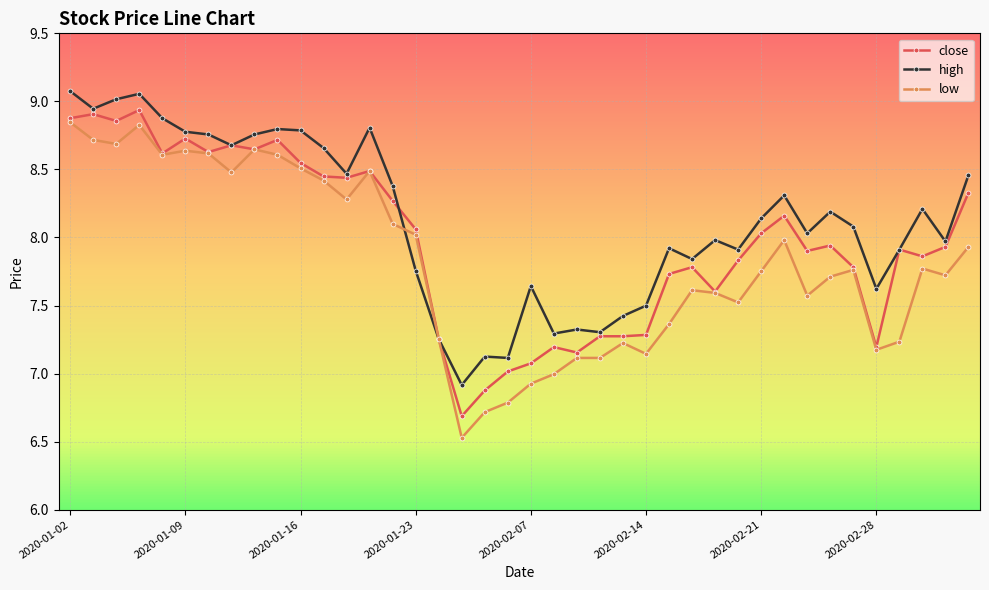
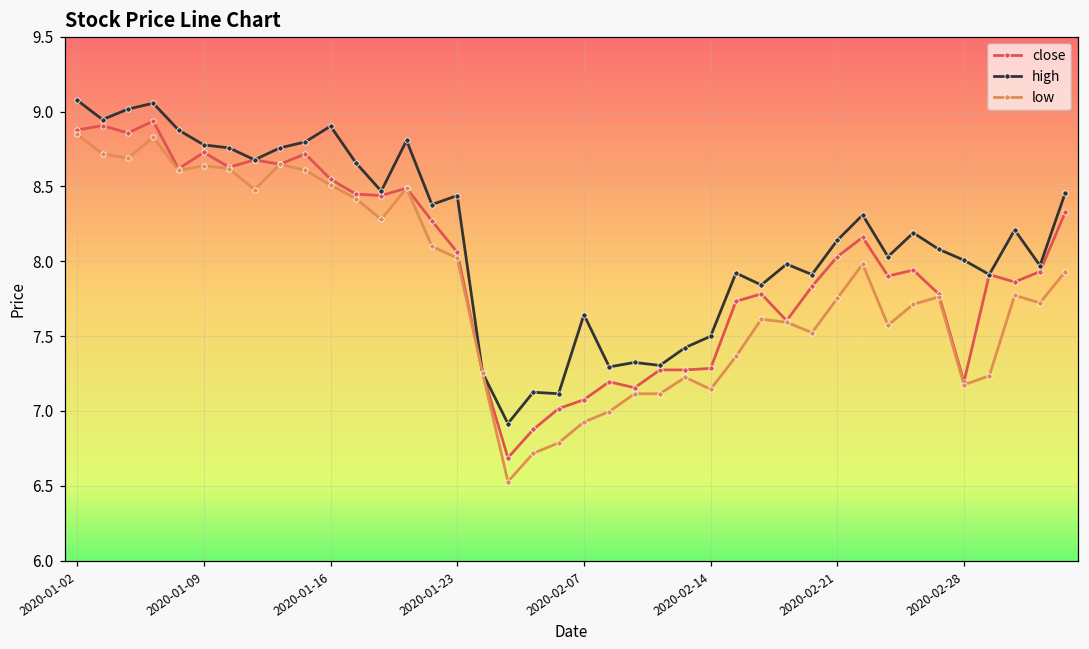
high, 2020-01-16: 8.79 -> 8.90
high, 2020-01-23: 7.76 -> 8.44
high, 2020-02-28: 7.62 -> 8.01
